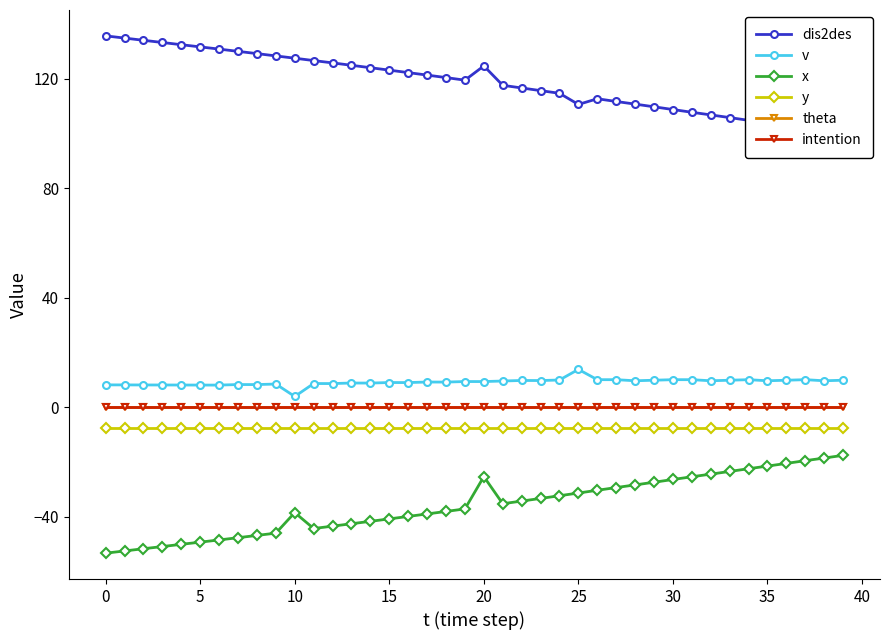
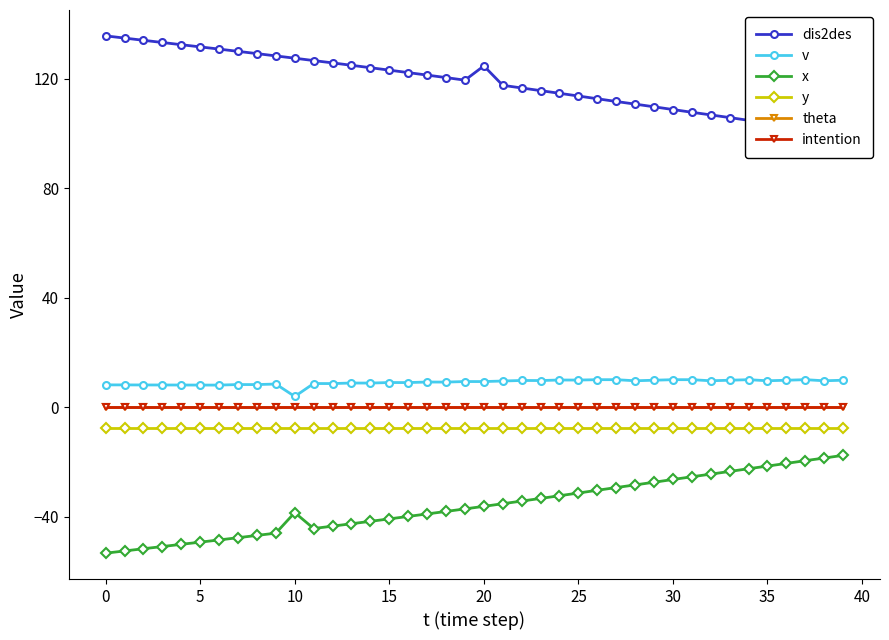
x, 20: -25 -> -36
dis2des, 25: 111 -> 114
v, 25: 14 -> 10
